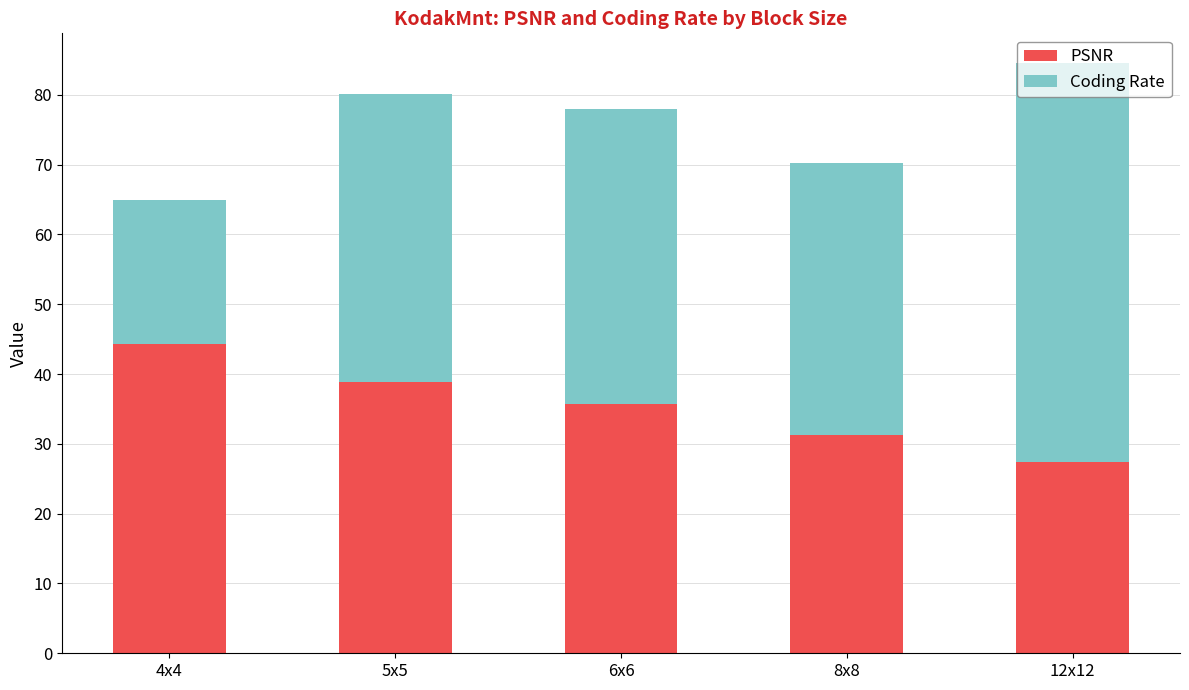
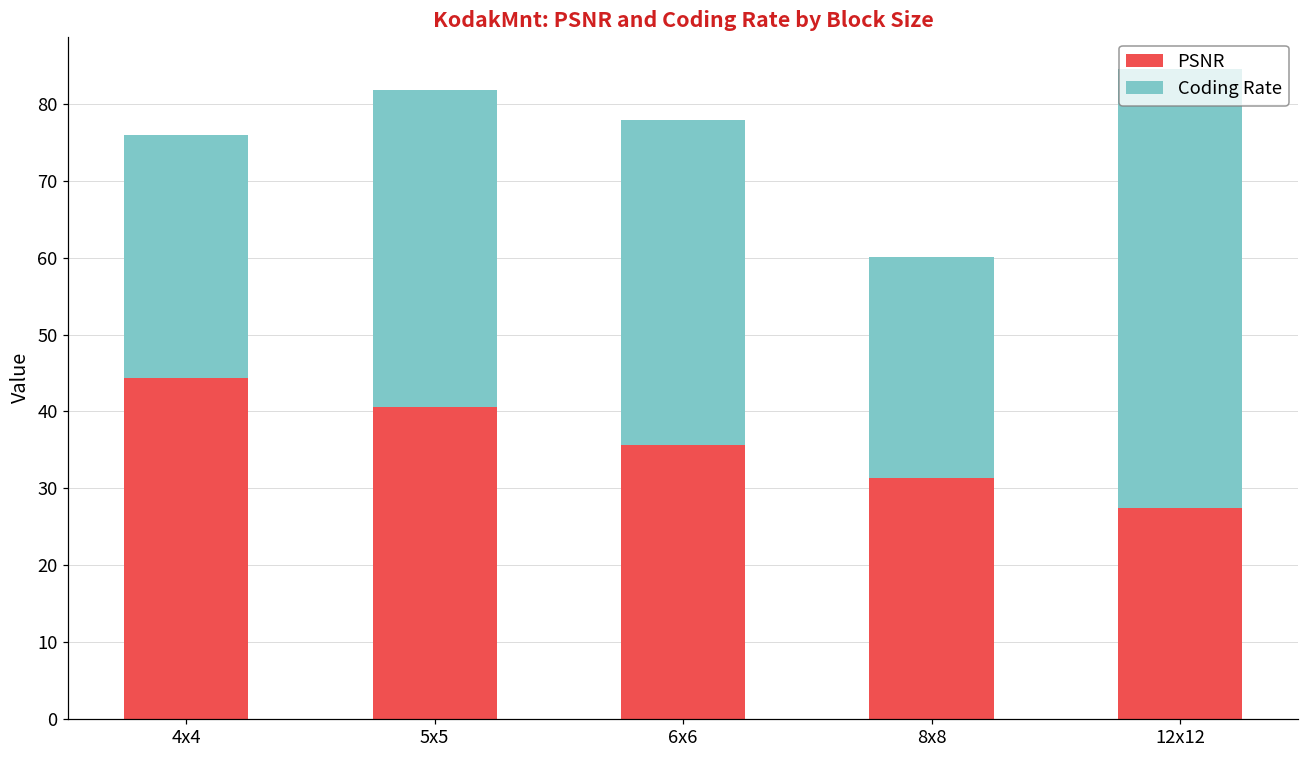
Coding Rate, 4x4: 21 -> 32
PSNR, 5x5: 39 -> 41
Coding Rate, 8x8: 39 -> 29
